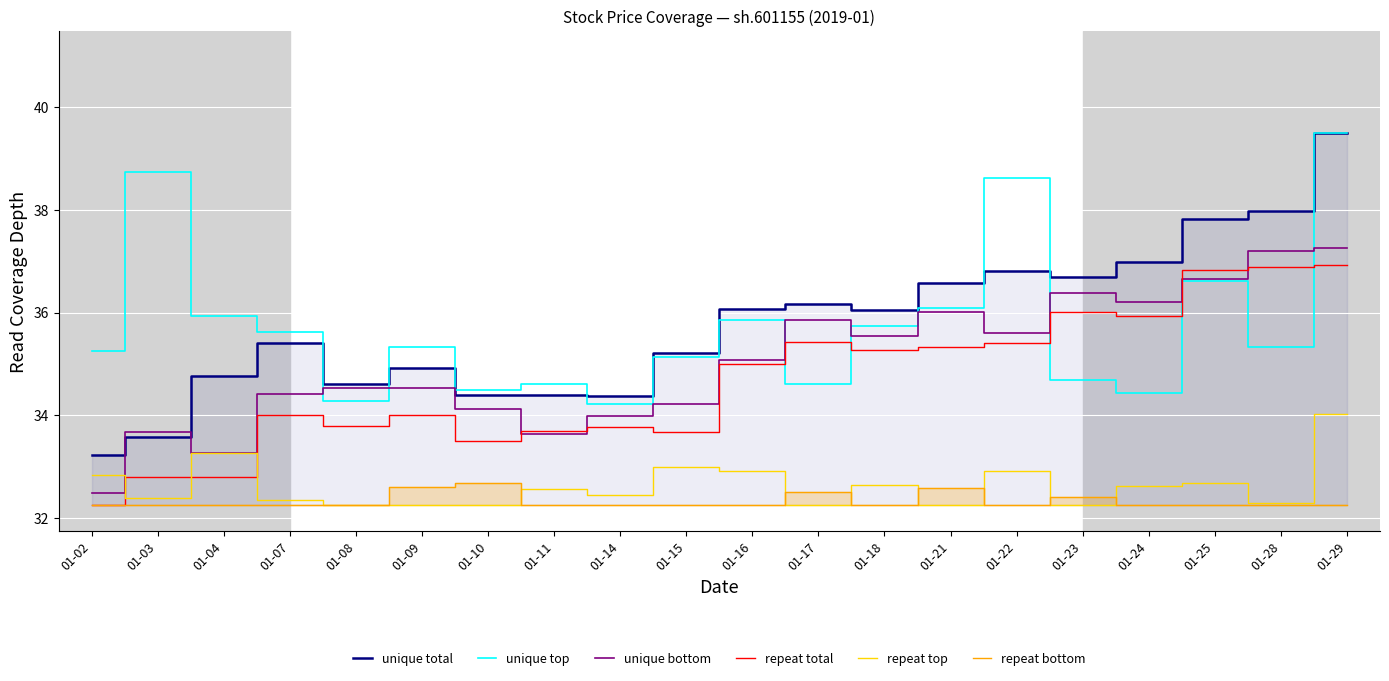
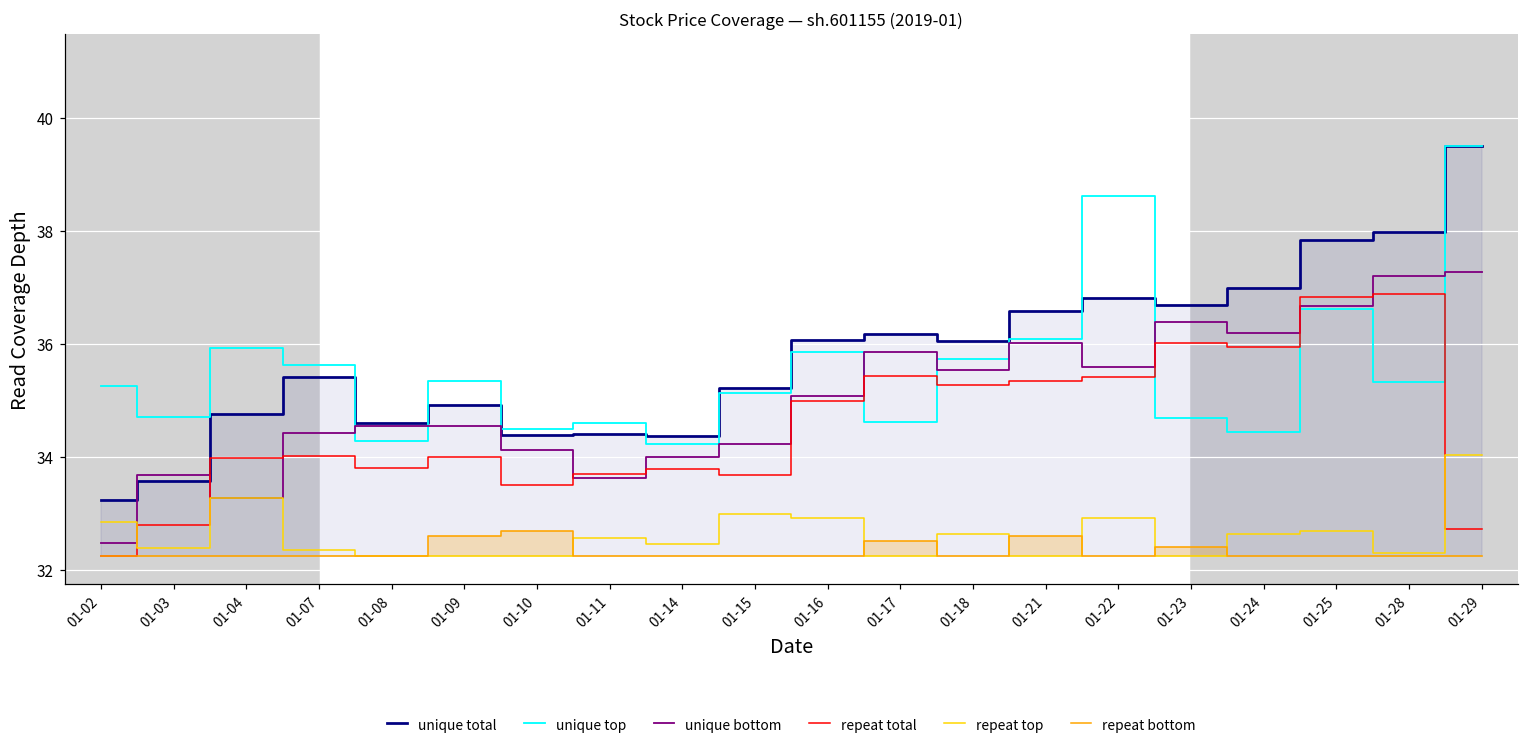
unique top, 01-03: 38.7 -> 34.7
repeat total, 01-04: 32.8 -> 34.0
repeat total, 01-29: 36.9 -> 32.7
